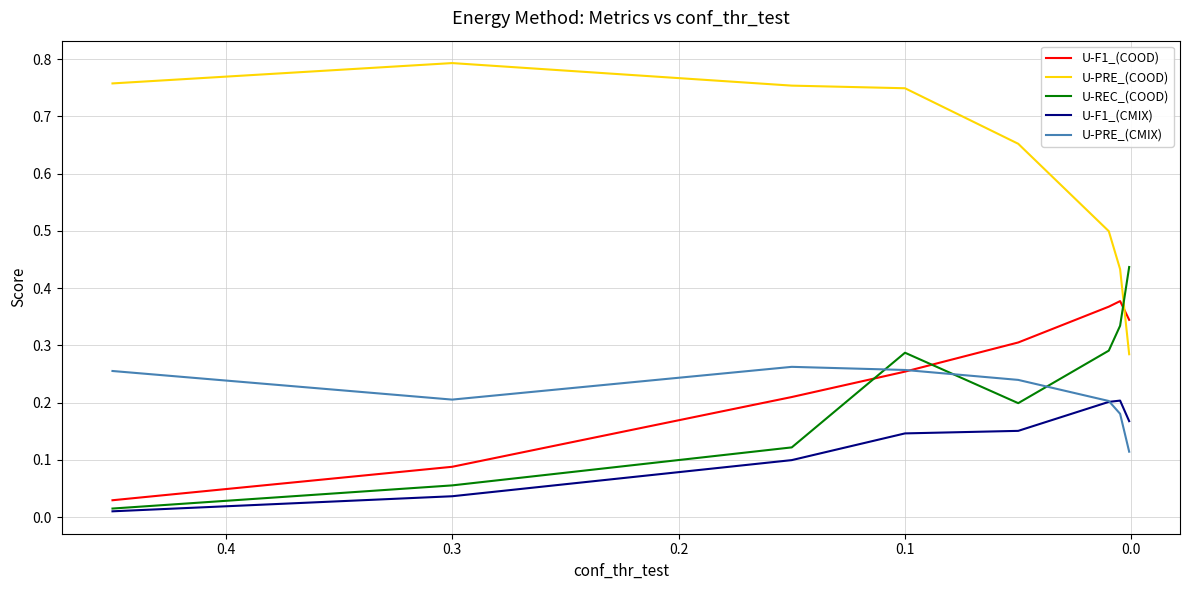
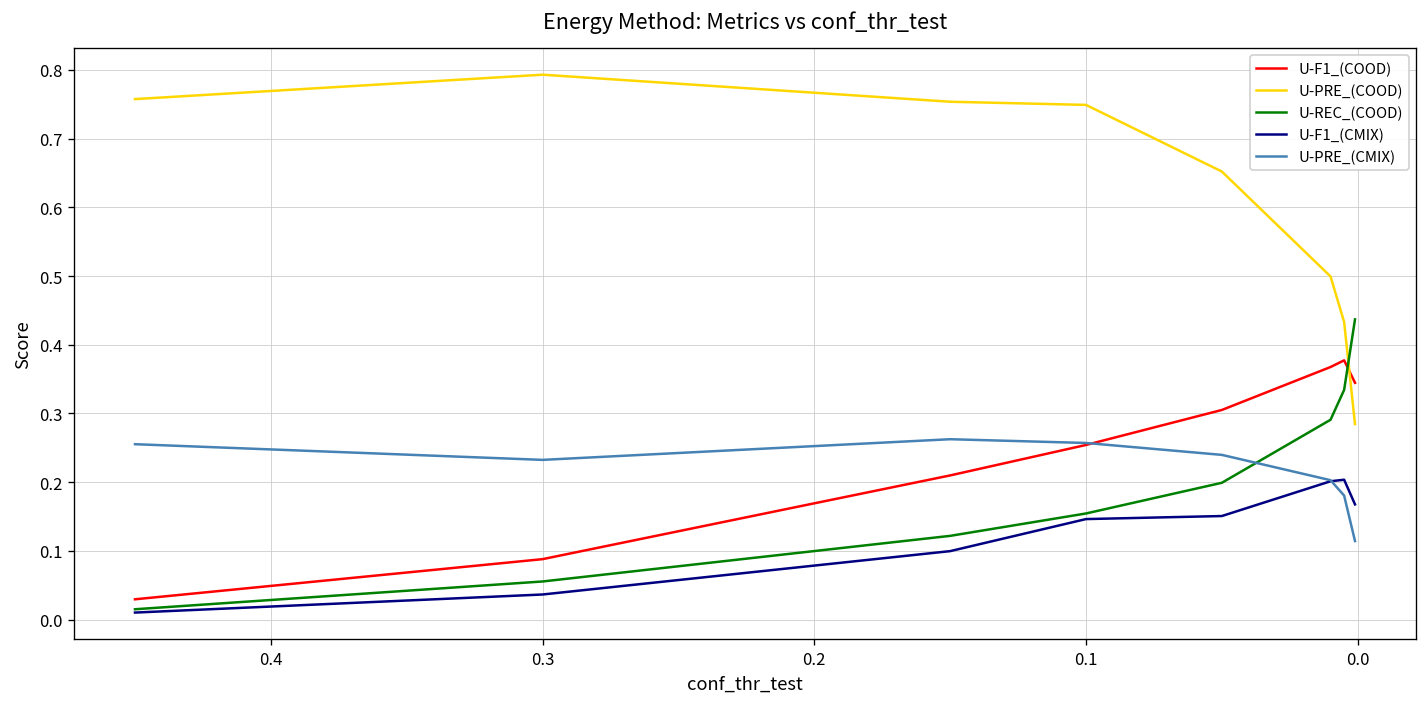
U-PRE_(CMIX), 0.3: 0.21 -> 0.23
U-REC_(COOD), 0.1: 0.29 -> 0.15
